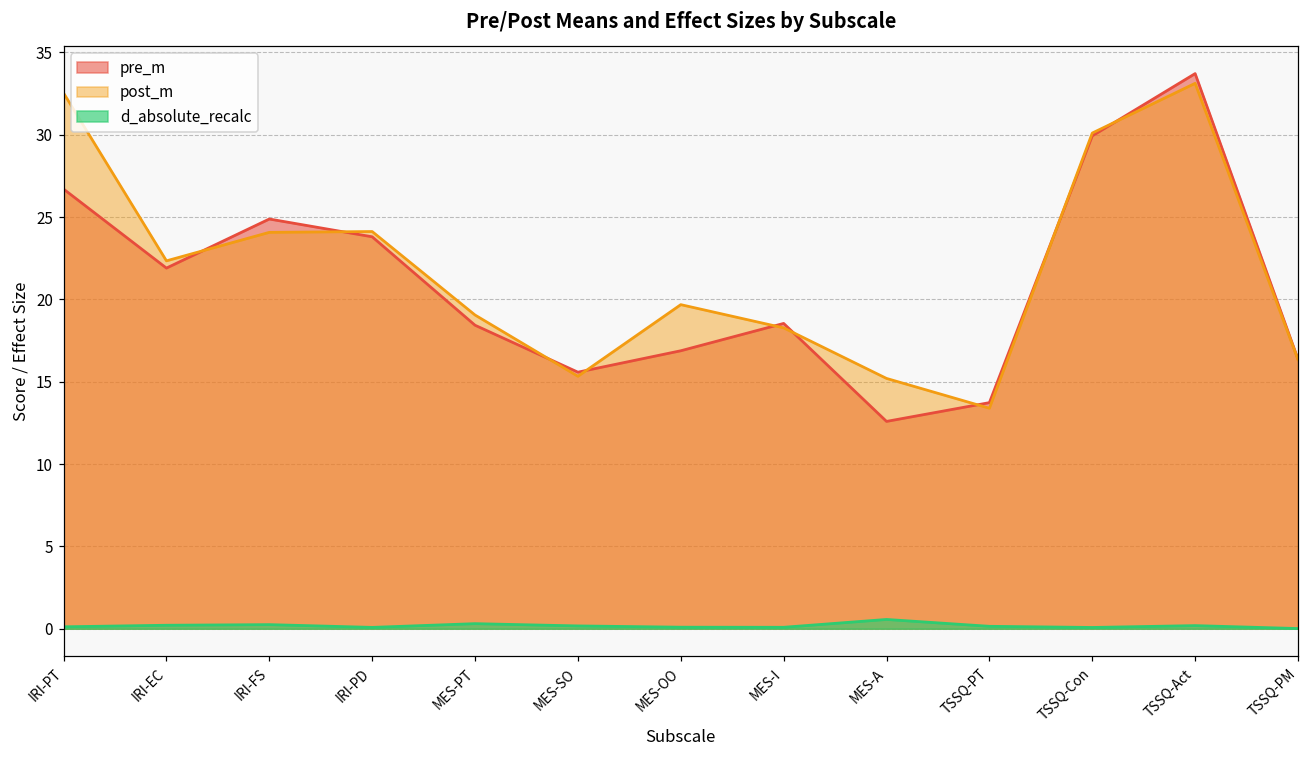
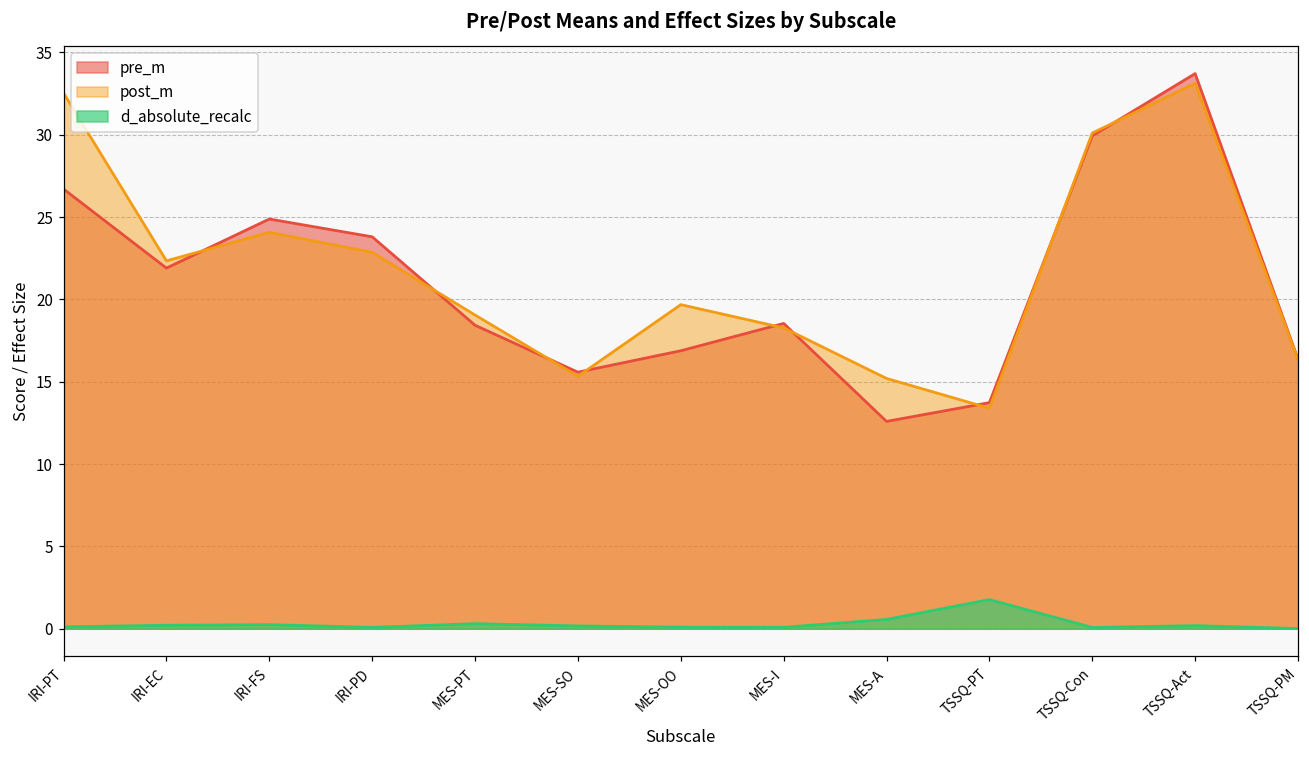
post_m, IRI-PD: 24.1 -> 22.9
d_absolute_recalc, TSSQ-PT: 0.1 -> 1.8
